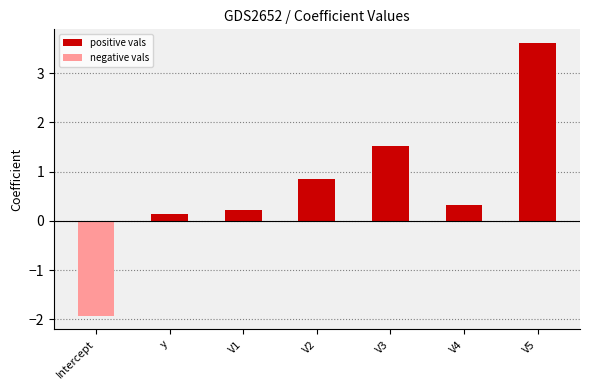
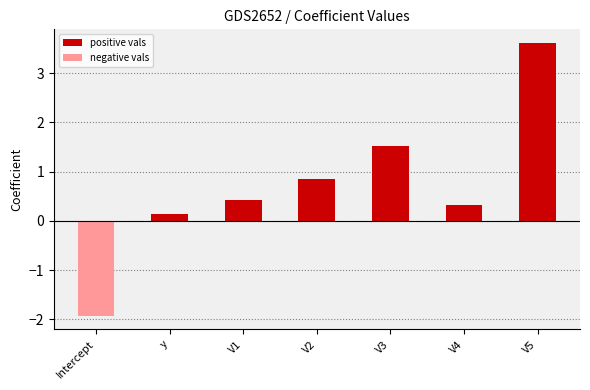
V1: 0.2 -> 0.4
